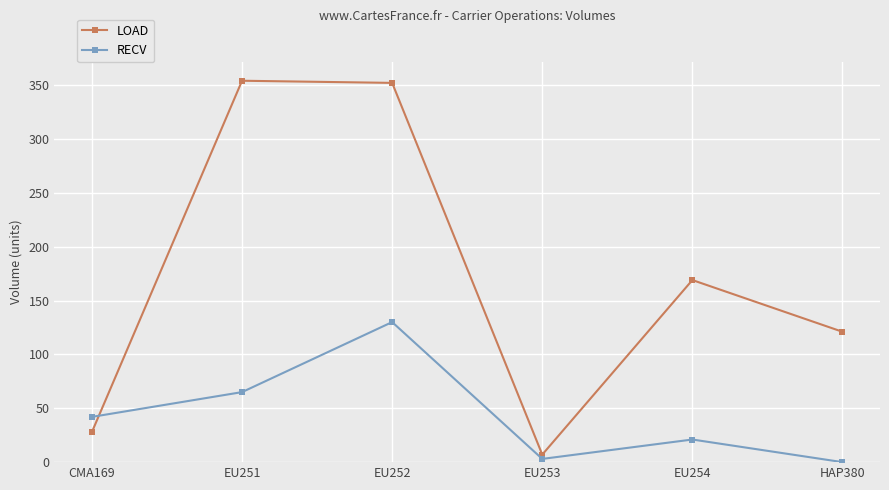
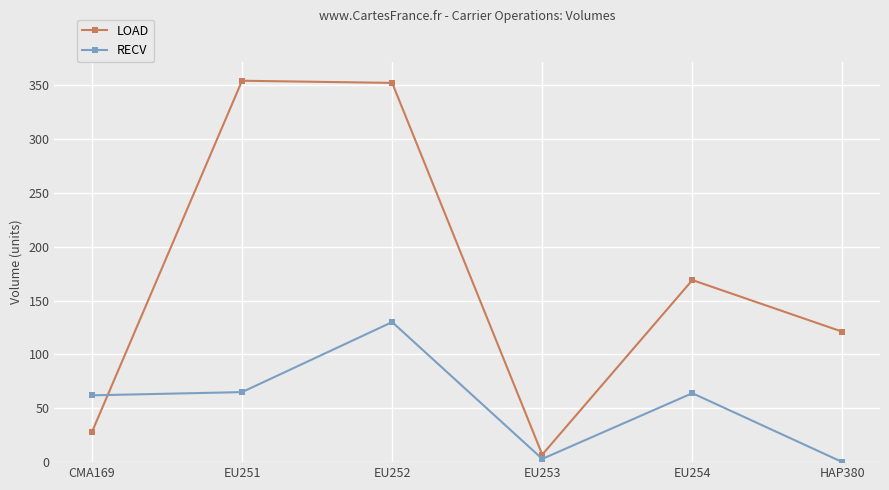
RECV, CMA169: 42 -> 62
RECV, EU254: 21 -> 64
